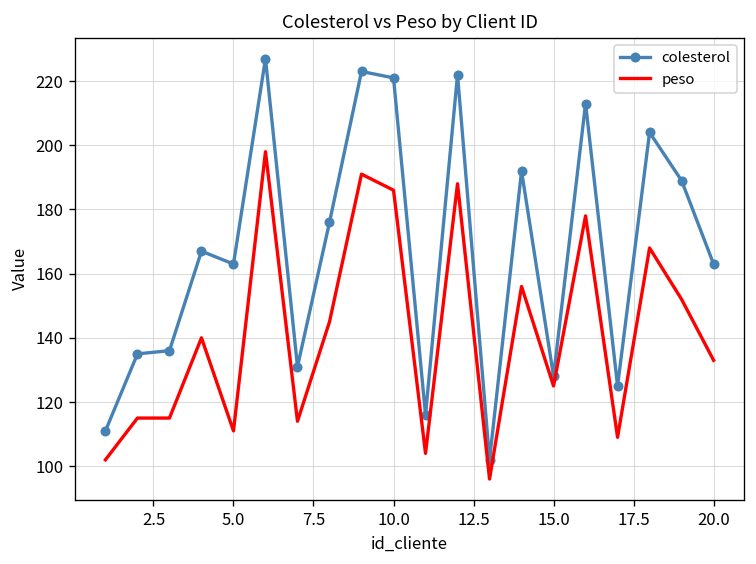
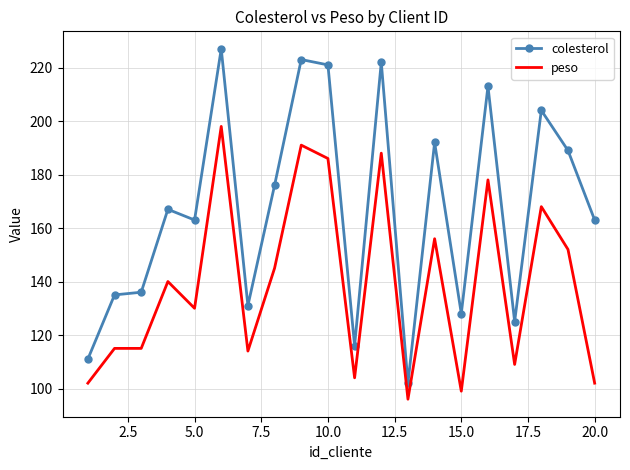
peso, 5.0: 111 -> 130
peso, 15.0: 125 -> 99
peso, 20.0: 133 -> 102
